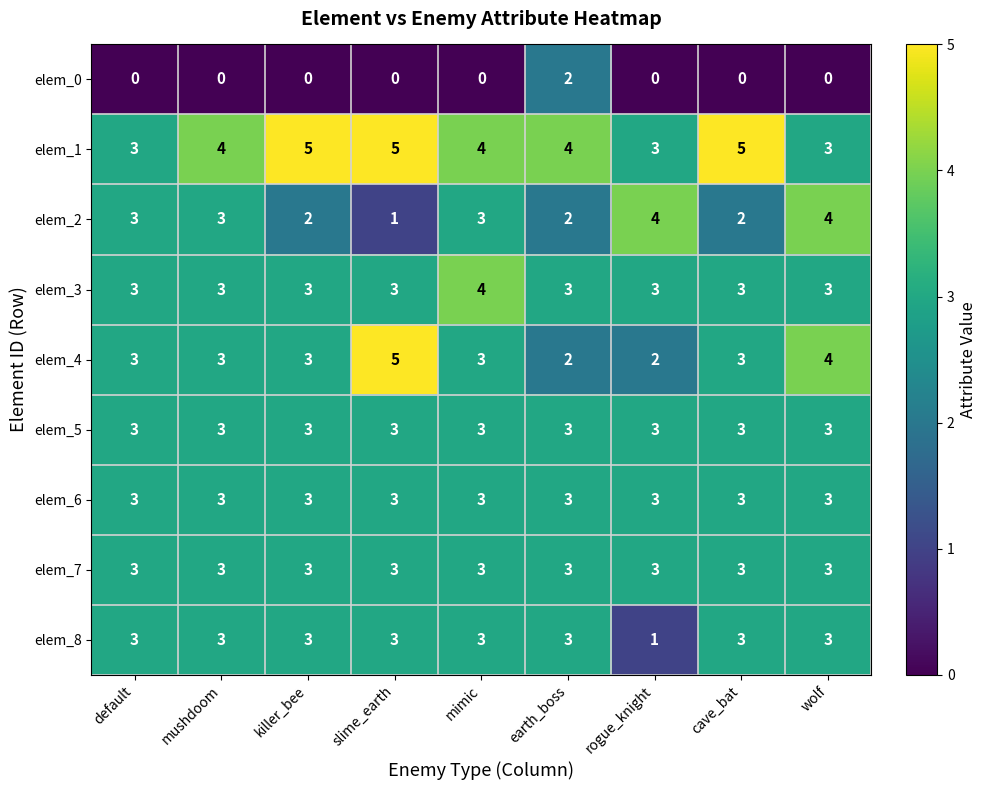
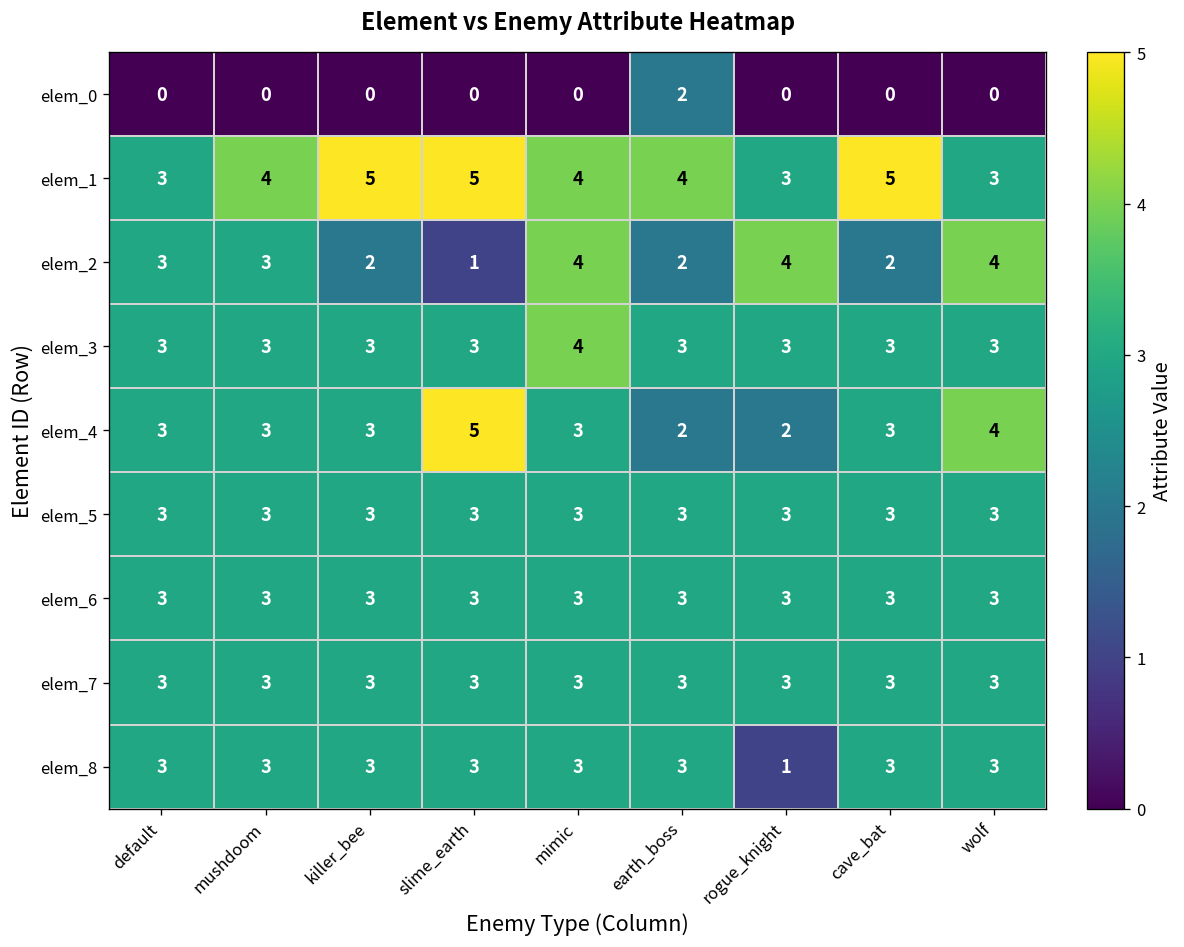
elem_2, mimic: 3 -> 4
